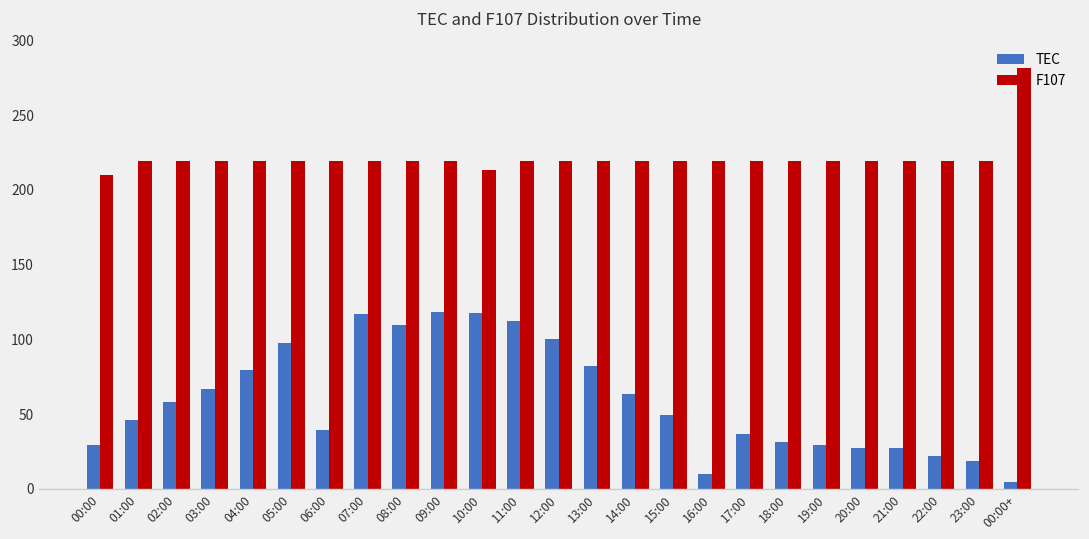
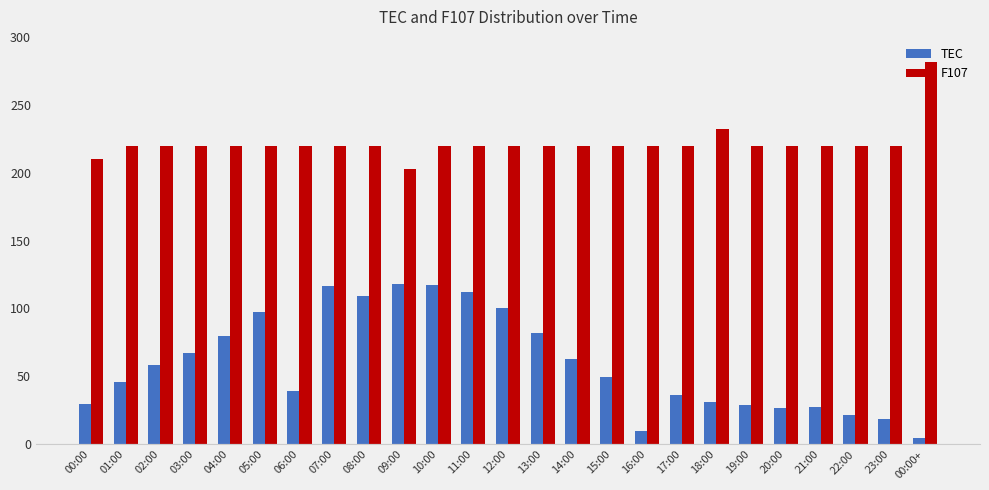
F107, 09:00: 220 -> 203
F107, 10:00: 213 -> 220
F107, 18:00: 220 -> 232
